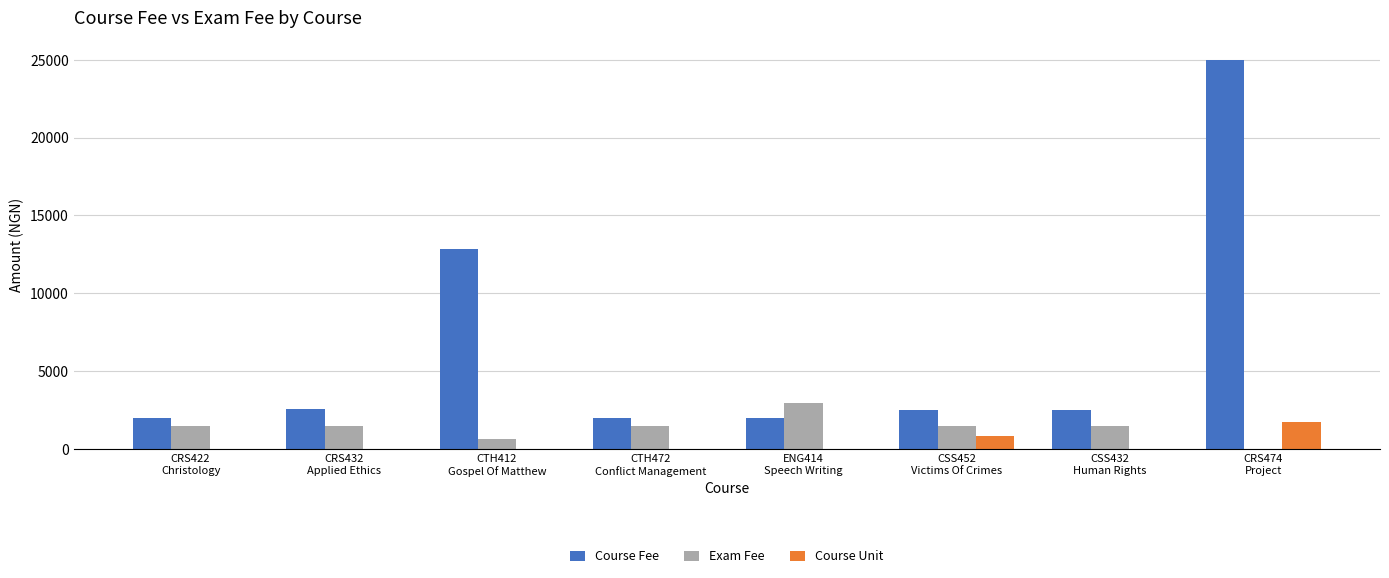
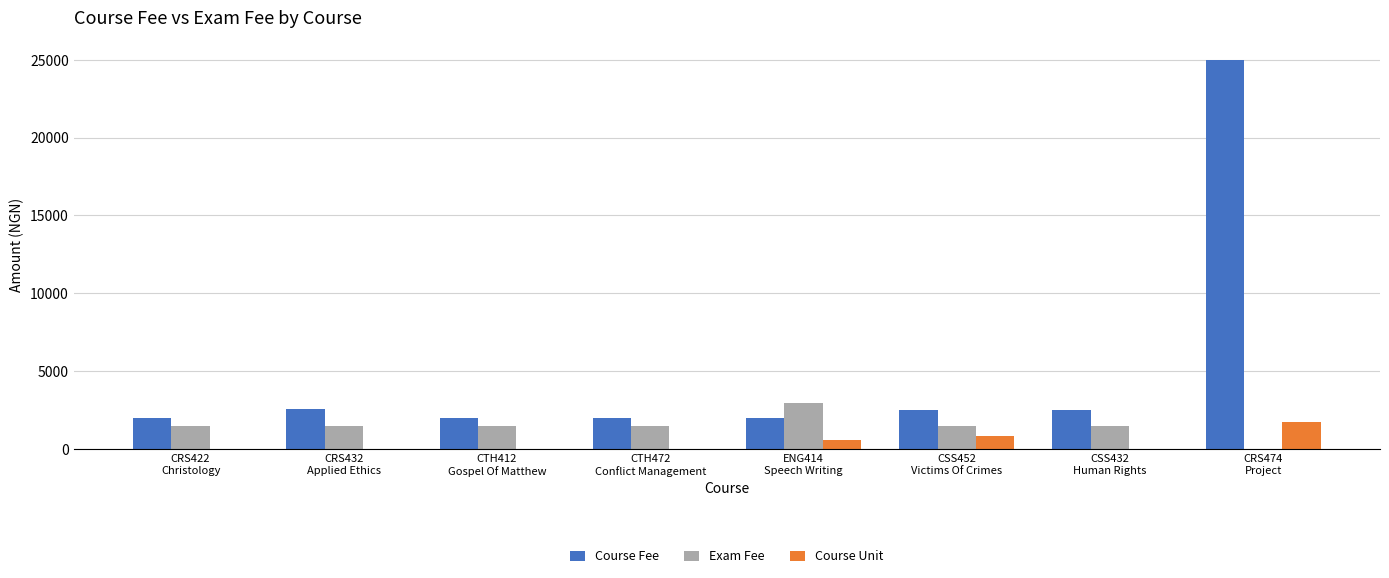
Course Fee, CTH412 Gospel Of Matthew: 12800 -> 2000
Exam Fee, CTH412 Gospel Of Matthew: 700 -> 1500
Course Unit, ENG414 Speech Writing: 0 -> 600
